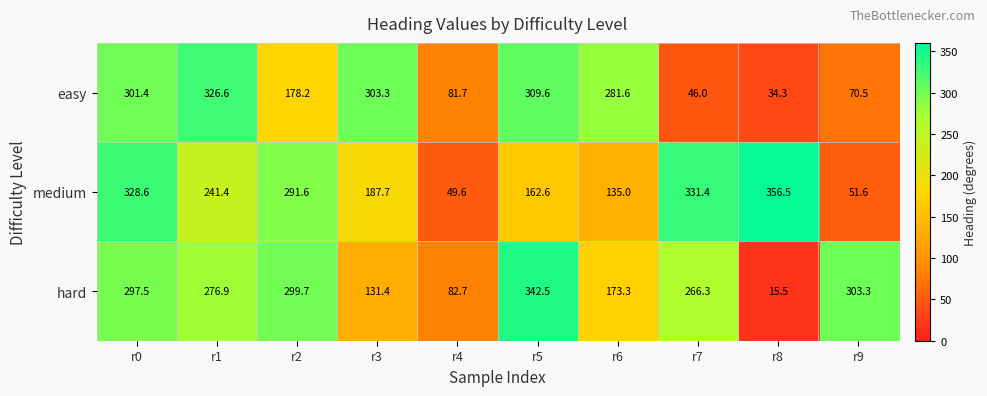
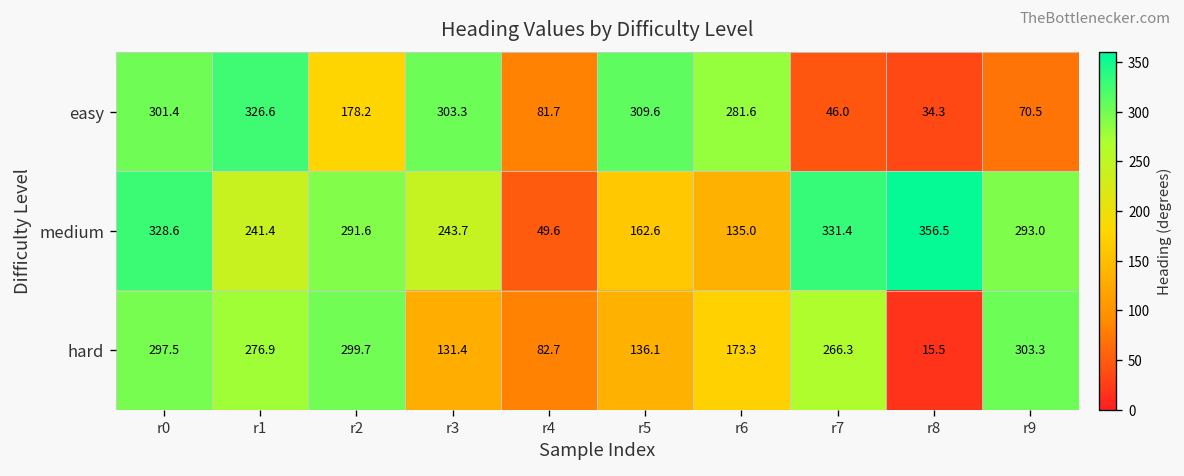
medium, r3: 187.7 -> 243.7
medium, r9: 51.6 -> 293.0
hard, r5: 342.5 -> 136.1
